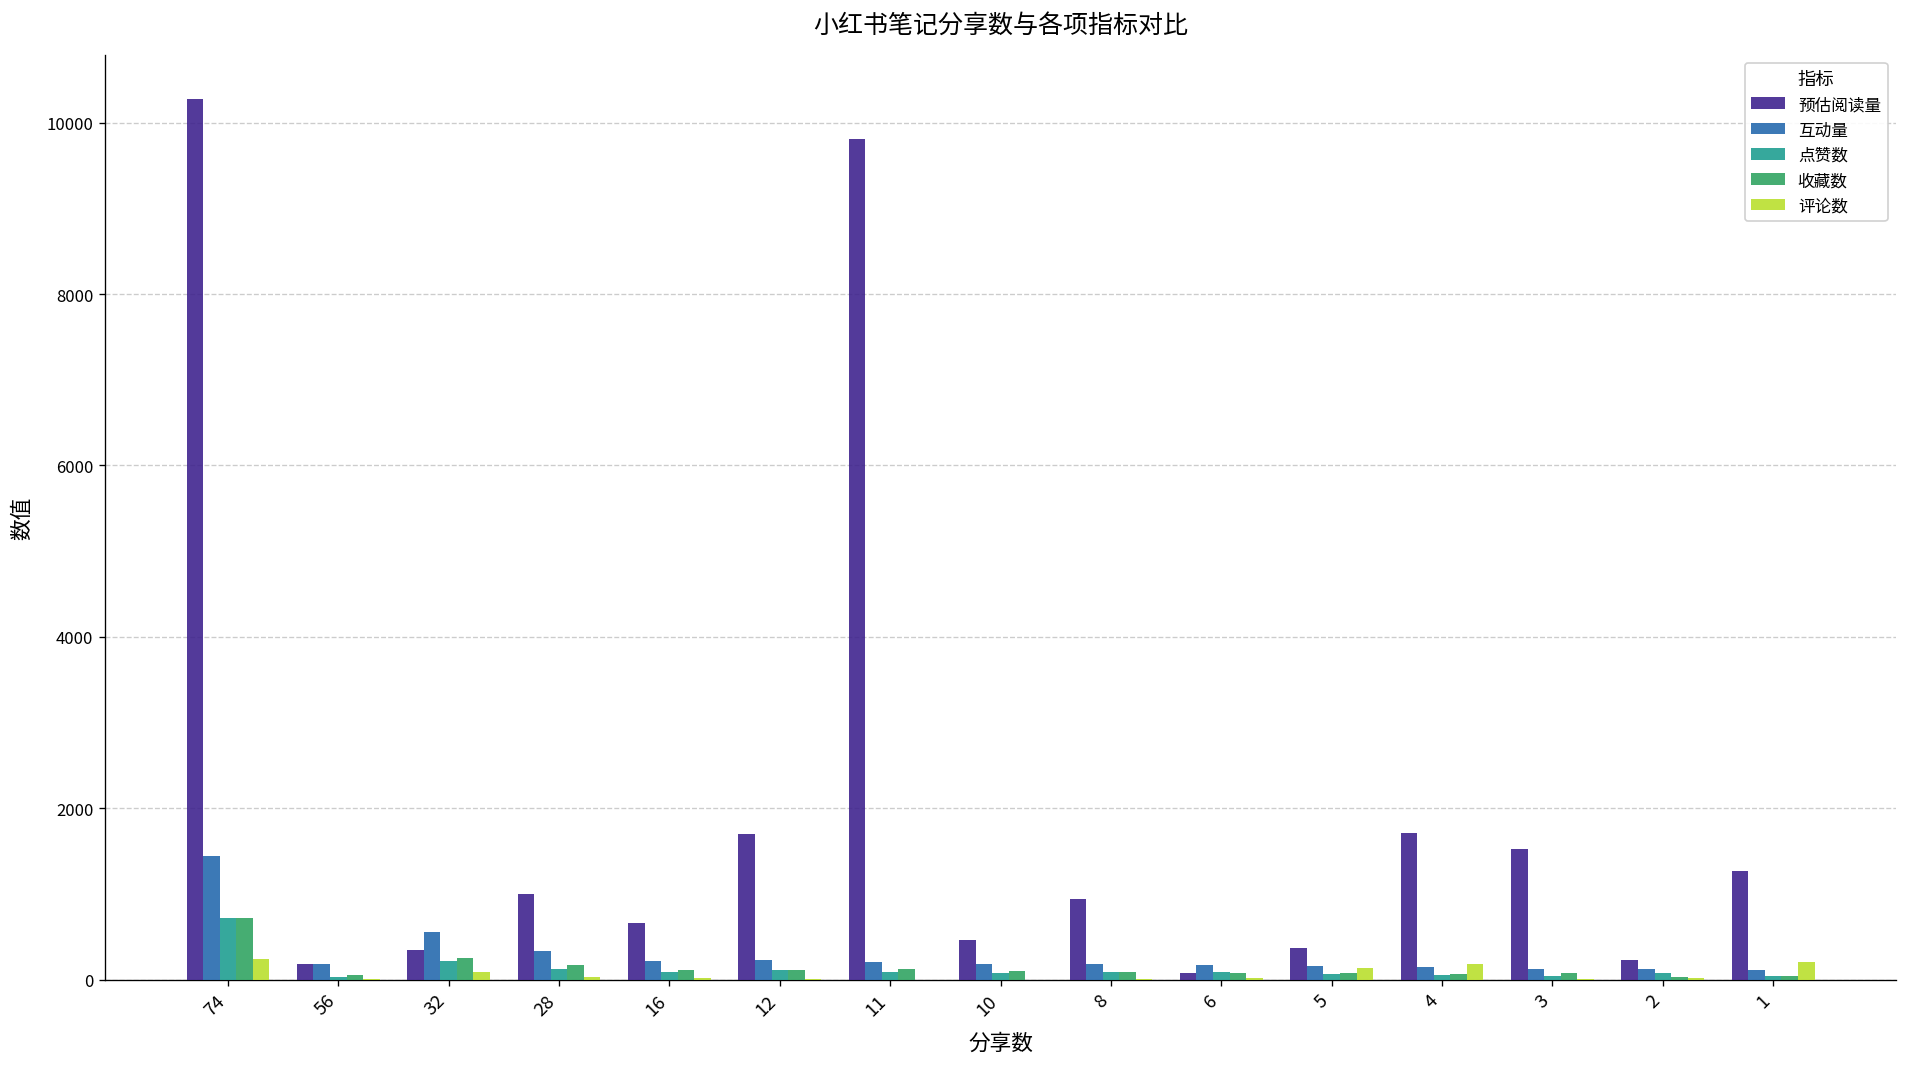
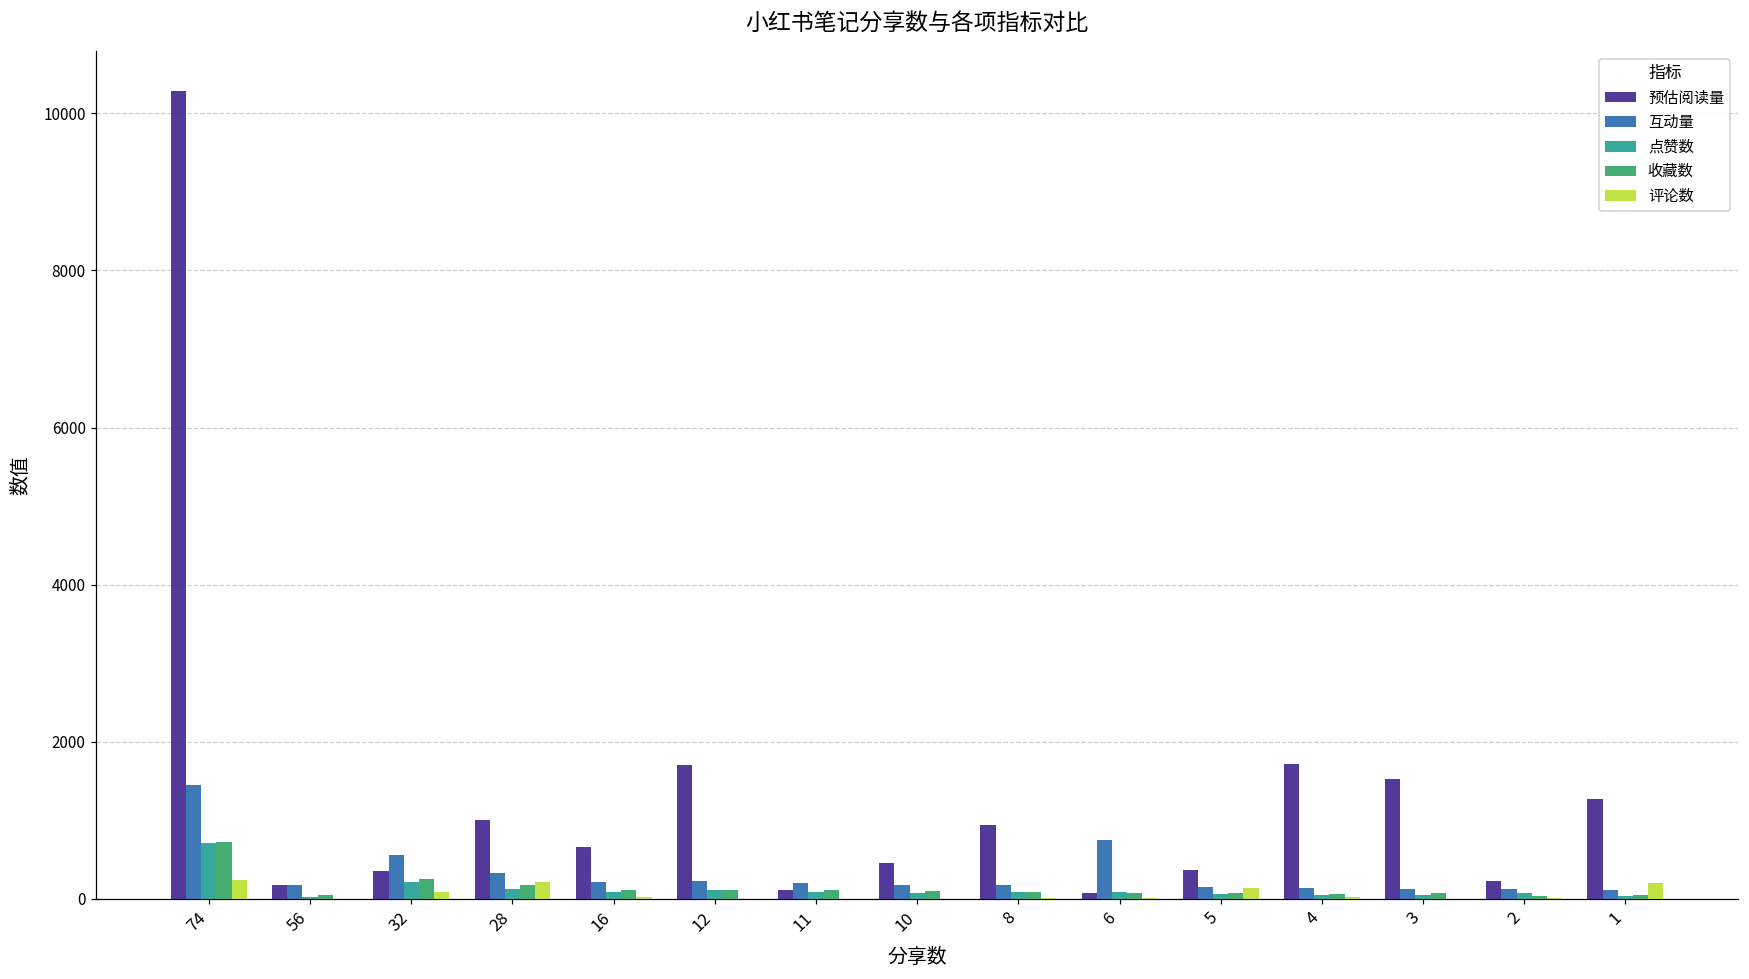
评论数, 28: 0 -> 200
预估阅读量, 11: 9800 -> 100
互动量, 6: 200 -> 700
评论数, 4: 200 -> 0
